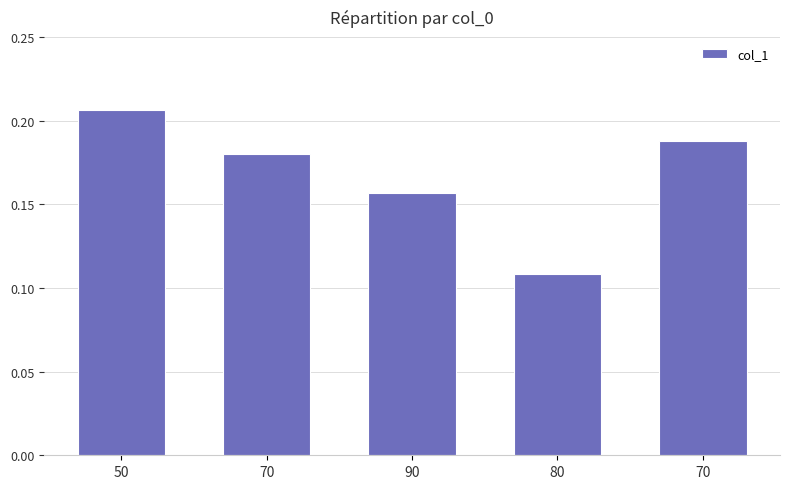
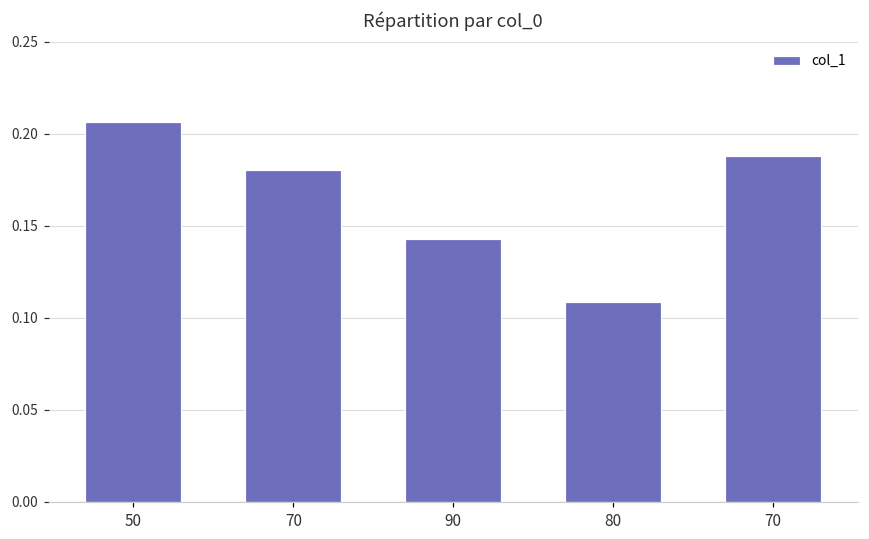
90: 0.157 -> 0.143
